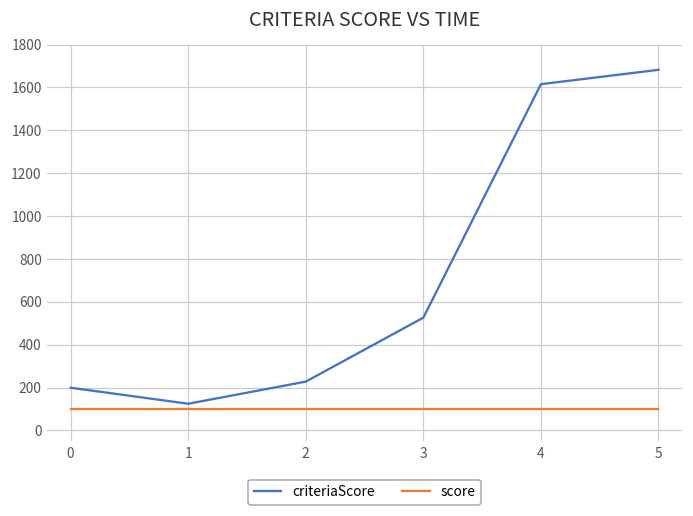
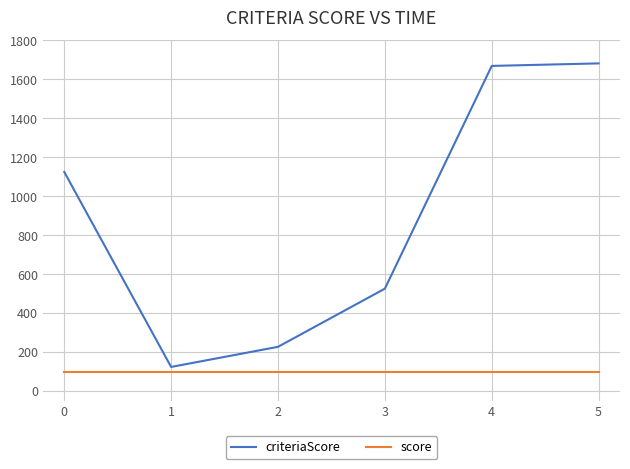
criteriaScore, 0: 200 -> 1130
criteriaScore, 4: 1620 -> 1670
